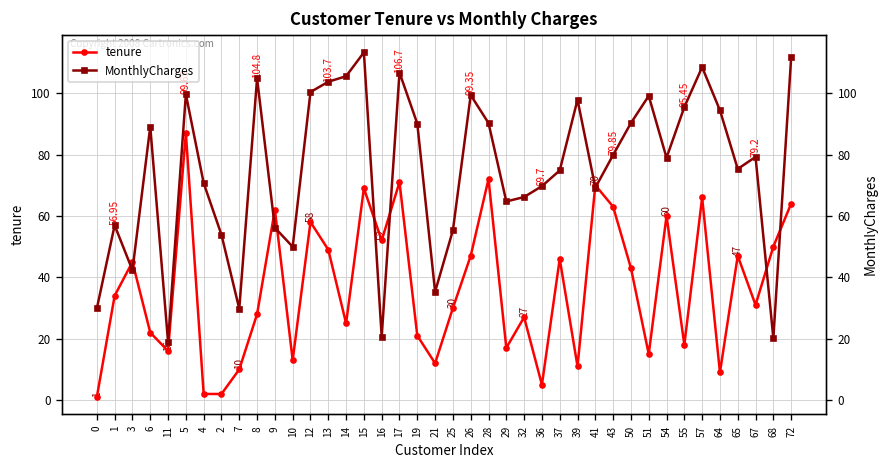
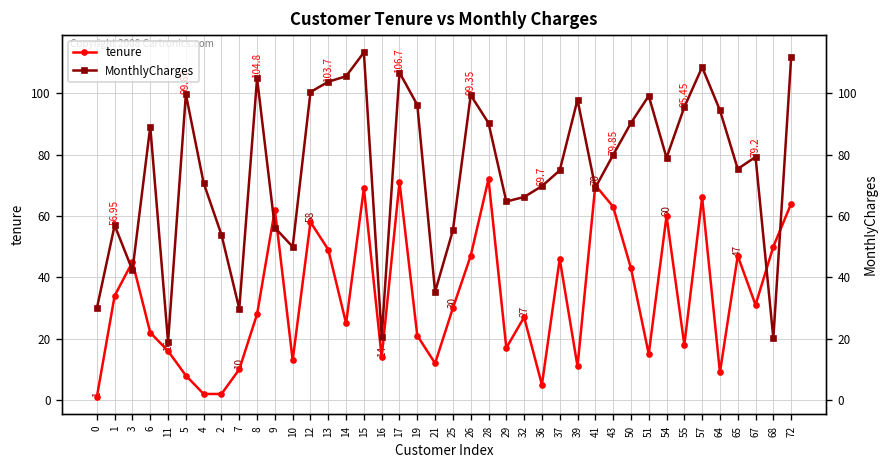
tenure, 5: 87 -> 8
tenure, 16: 52 -> 14
MonthlyCharges, 19: 90 -> 96
